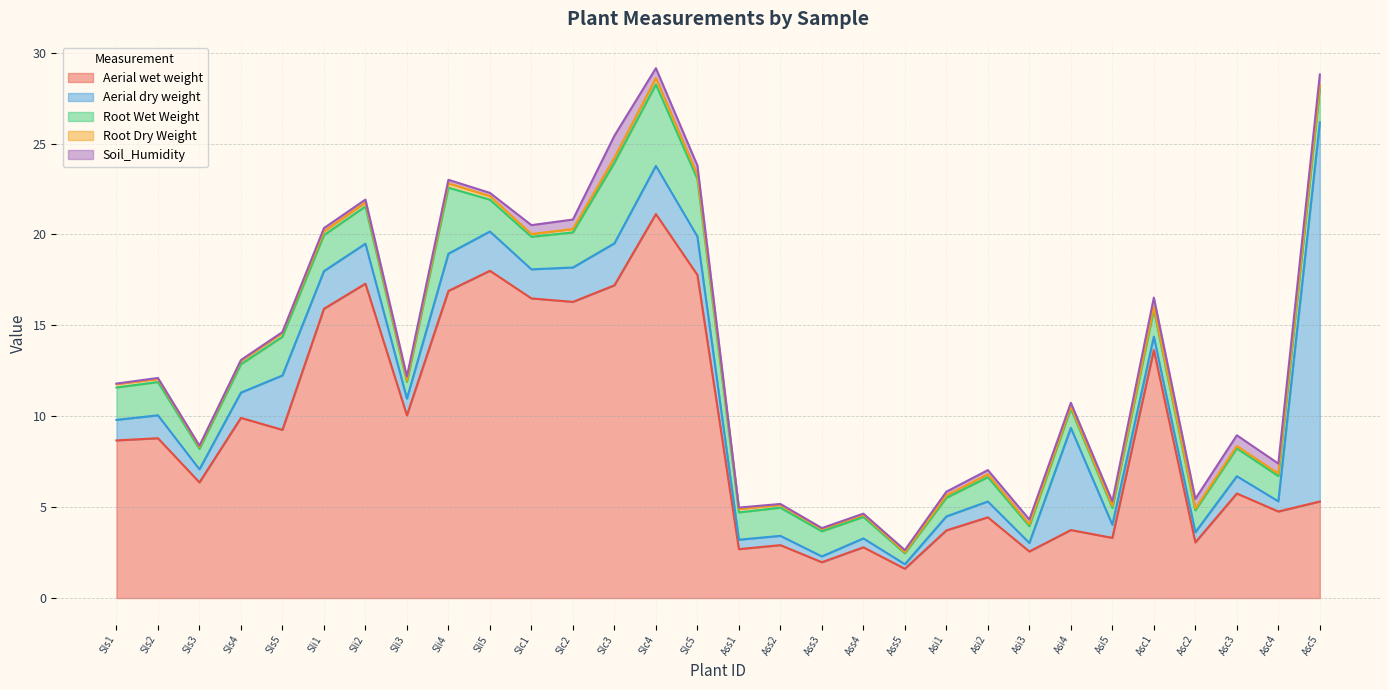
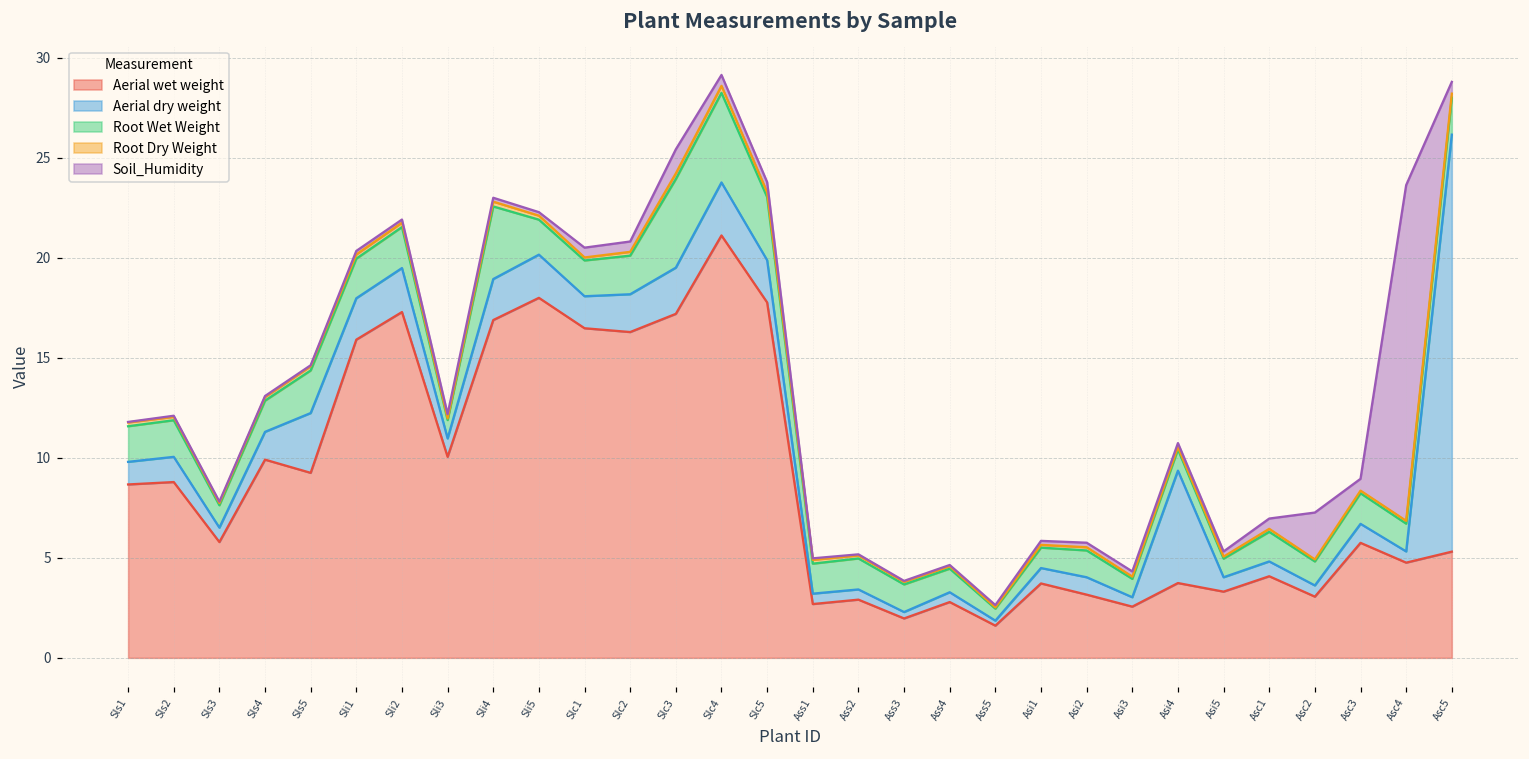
Aerial wet weight, Sls3: 6.4 -> 5.8
Aerial wet weight, Asi2: 4.4 -> 3.2
Aerial wet weight, Asc1: 13.6 -> 4.1
Soil_Humidity, Asc2: 0.5 -> 2.3
Soil_Humidity, Asc4: 0.5 -> 16.8
